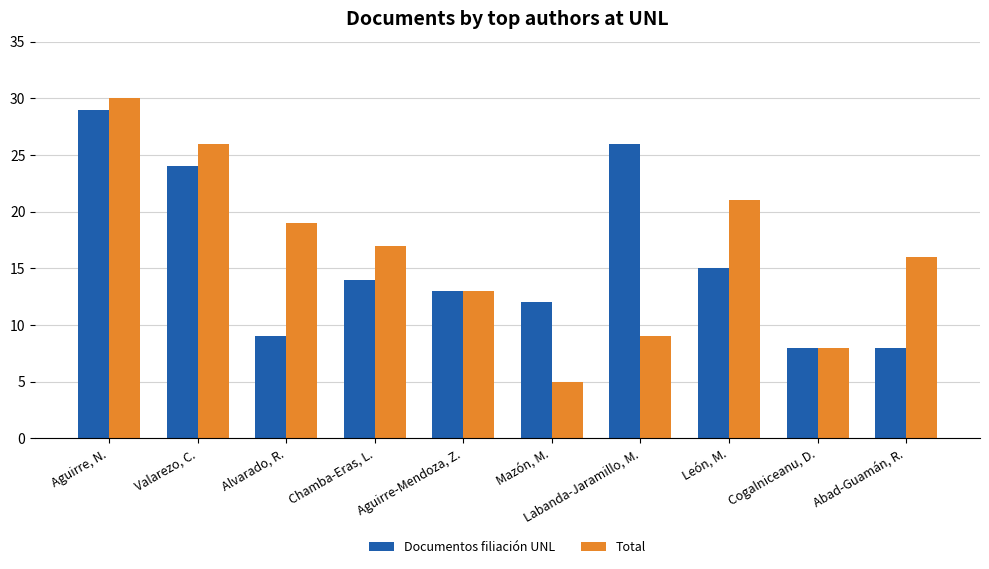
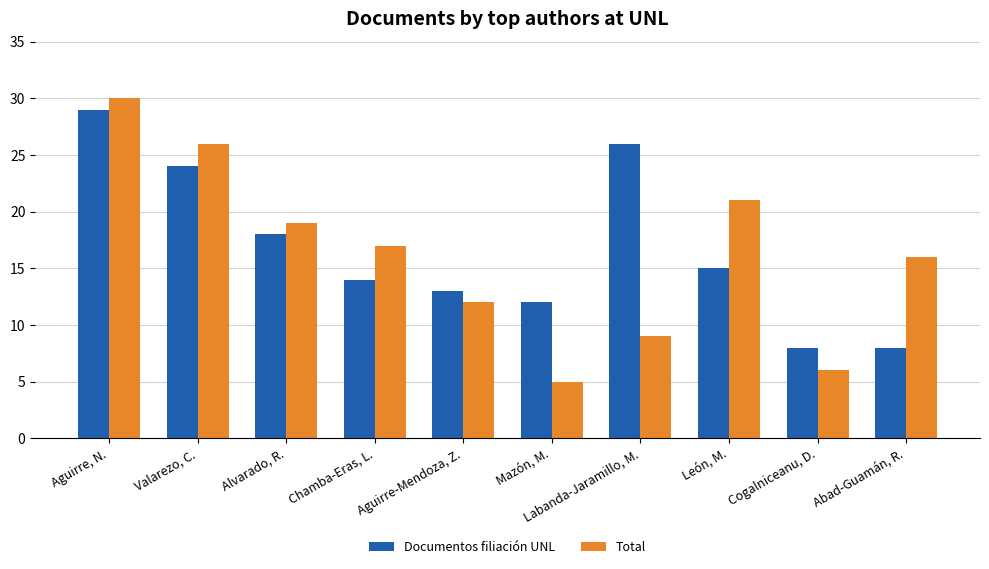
Documentos filiación UNL, Alvarado, R.: 9 -> 18
Total, Aguirre-Mendoza, Z.: 13 -> 12
Total, Cogalniceanu, D.: 8 -> 6
